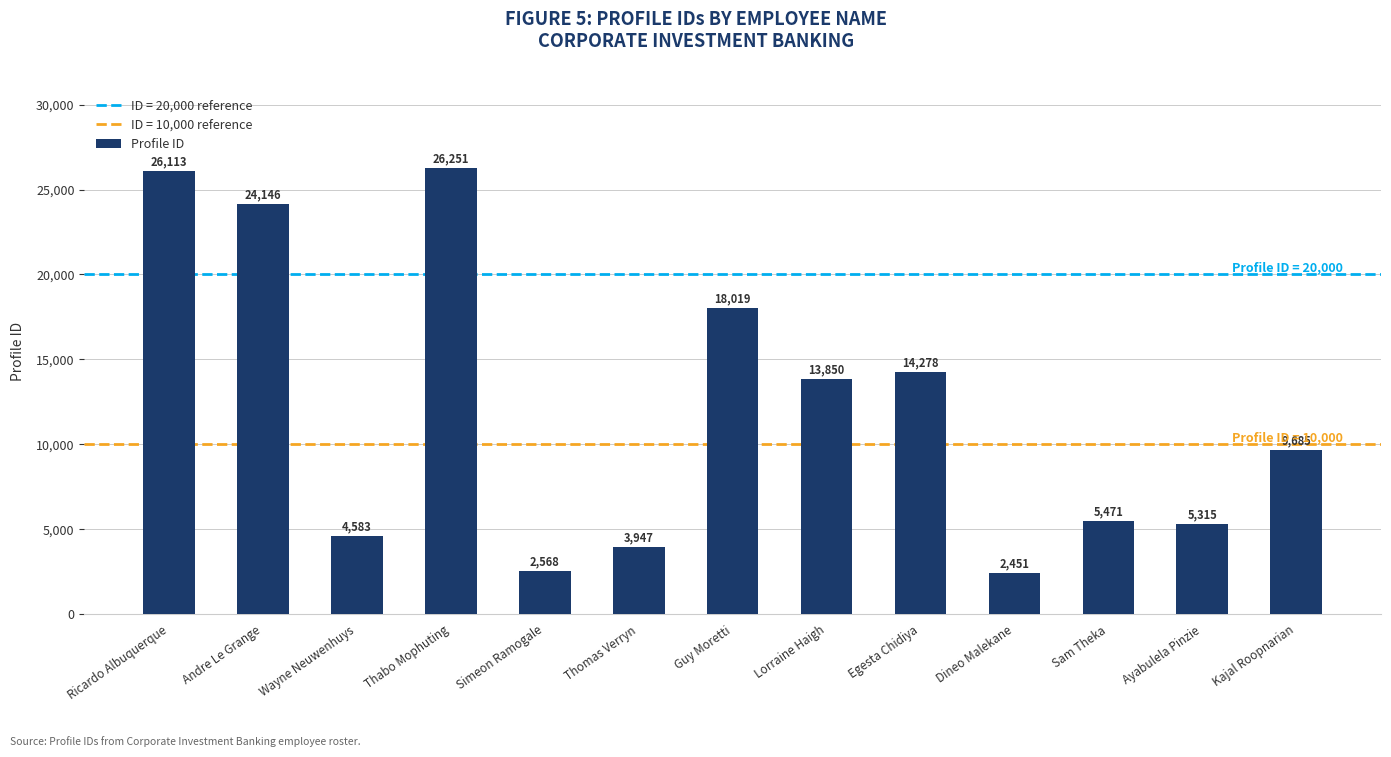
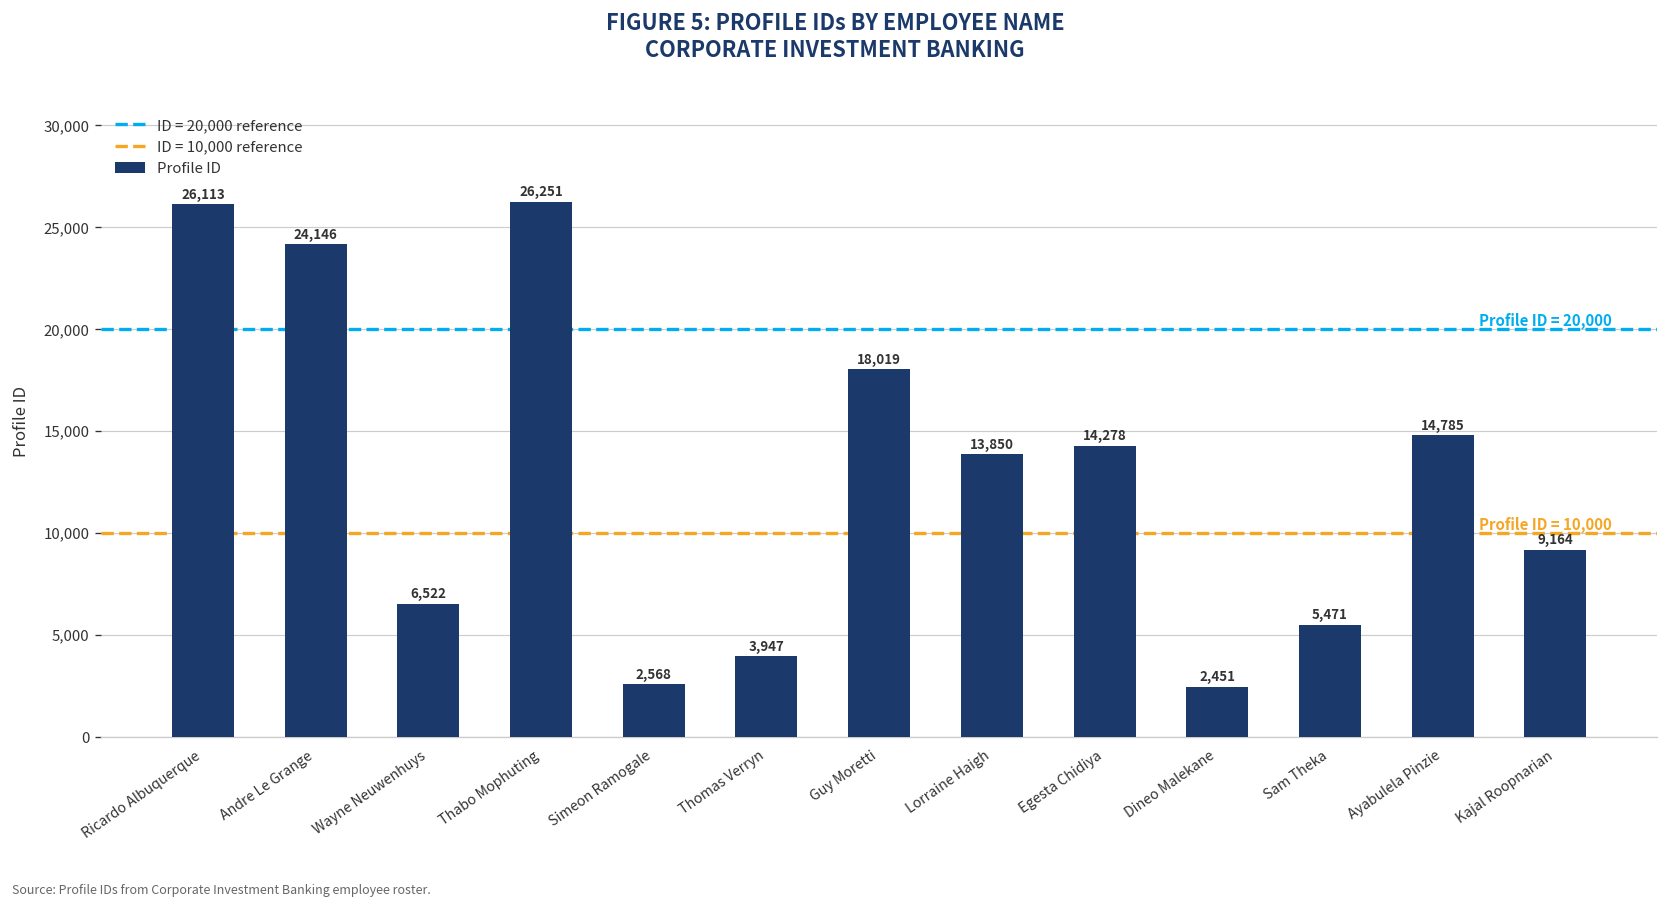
Wayne Neuwenhuys: 4,583 -> 6,522
Ayabulela Pinzie: 5,315 -> 14,785
Kajal Roopnarian: 9,685 -> 9,164
